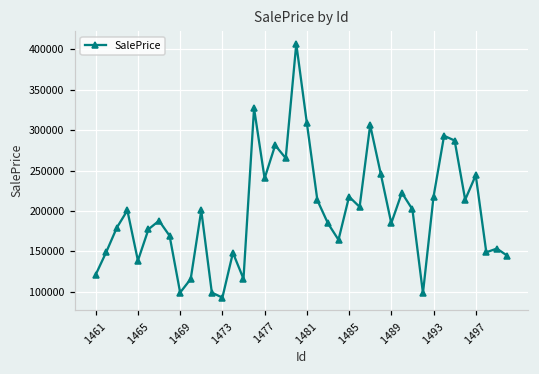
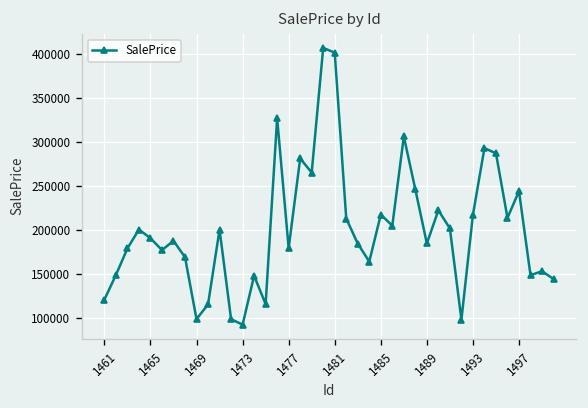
1465: 140000 -> 190000
1477: 240000 -> 180000
1481: 310000 -> 400000
